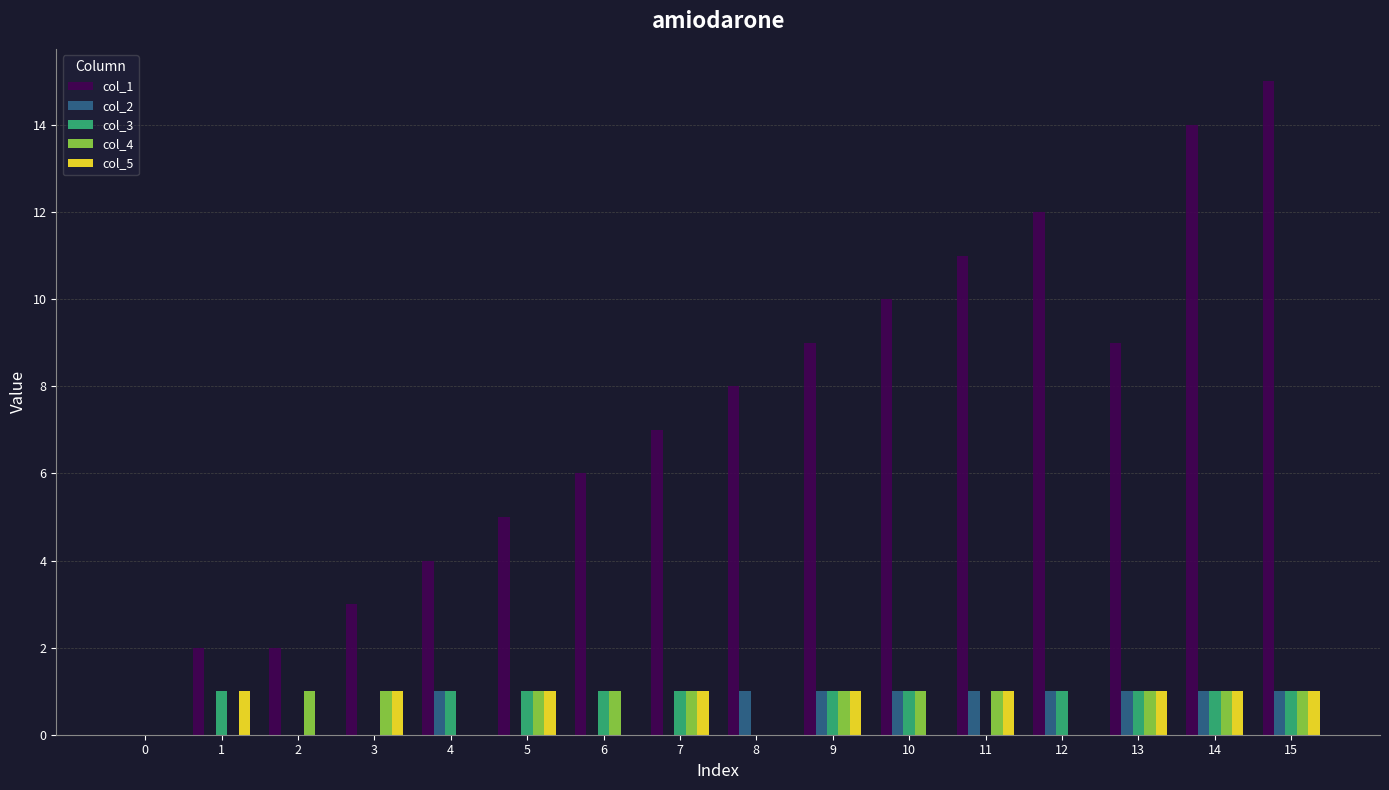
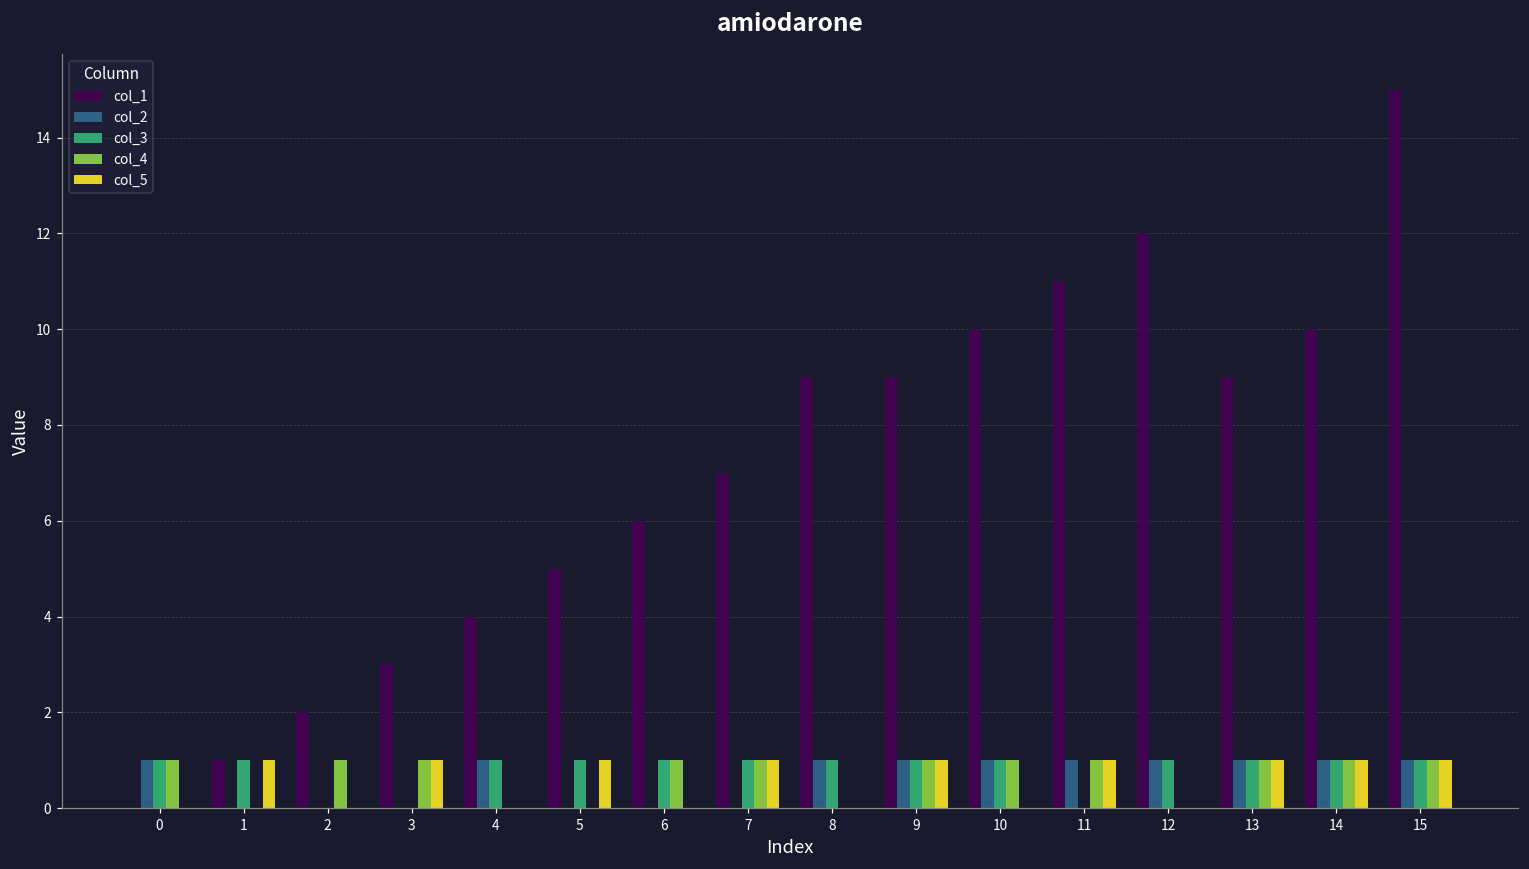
col_2, 0: 0 -> 1
col_3, 0: 0 -> 1
col_4, 0: 0 -> 1
col_1, 1: 2 -> 1
col_4, 5: 1 -> 0
col_1, 8: 8 -> 9
col_3, 8: 0 -> 1
col_1, 14: 14 -> 10
